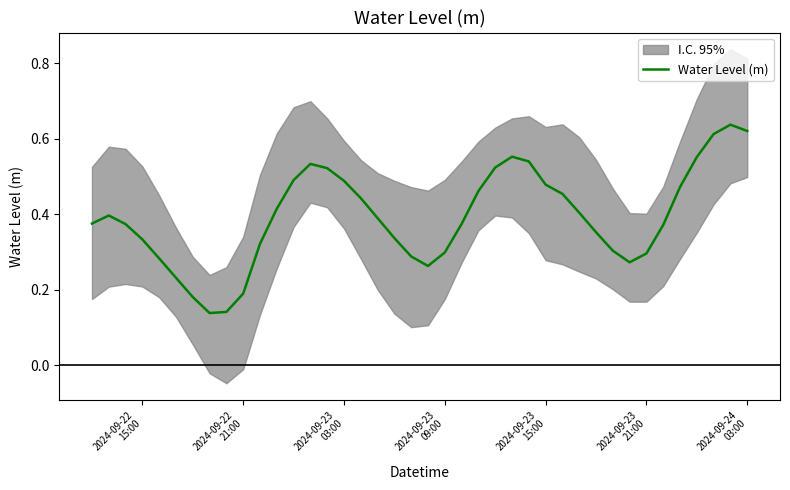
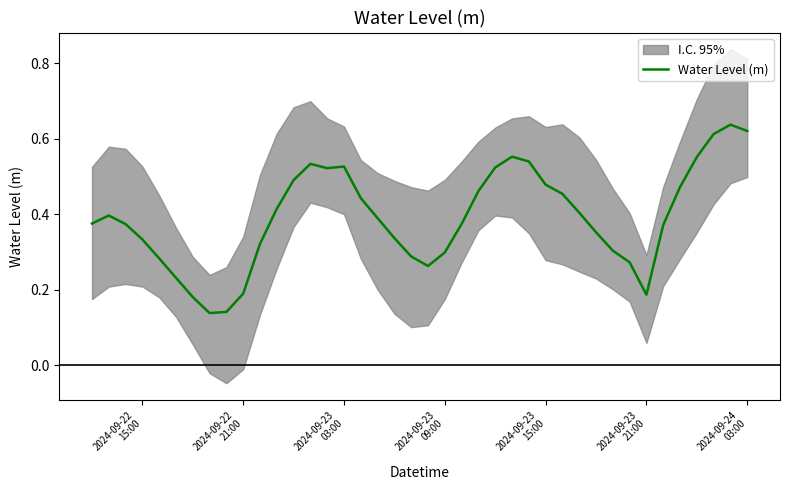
Water Level (m), 2024-09-23 03:00: 0.49 -> 0.53
Water Level (m), 2024-09-23 21:00: 0.30 -> 0.19
